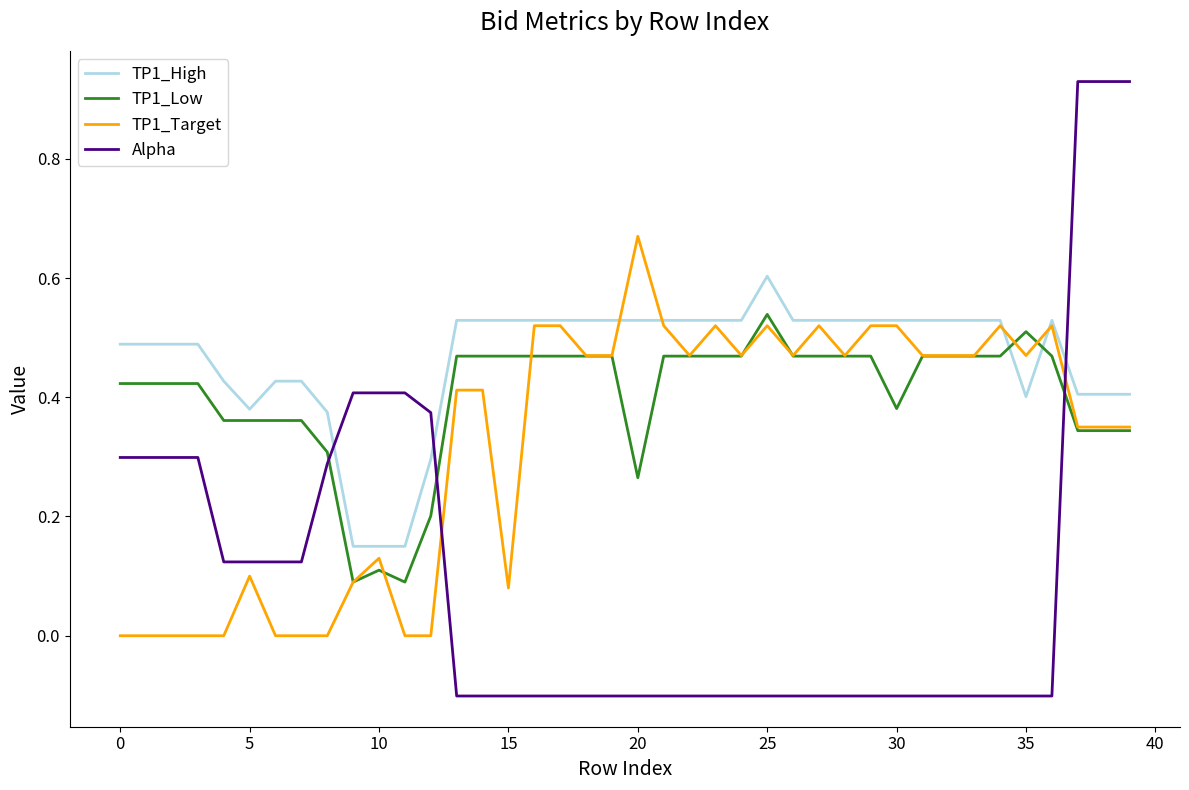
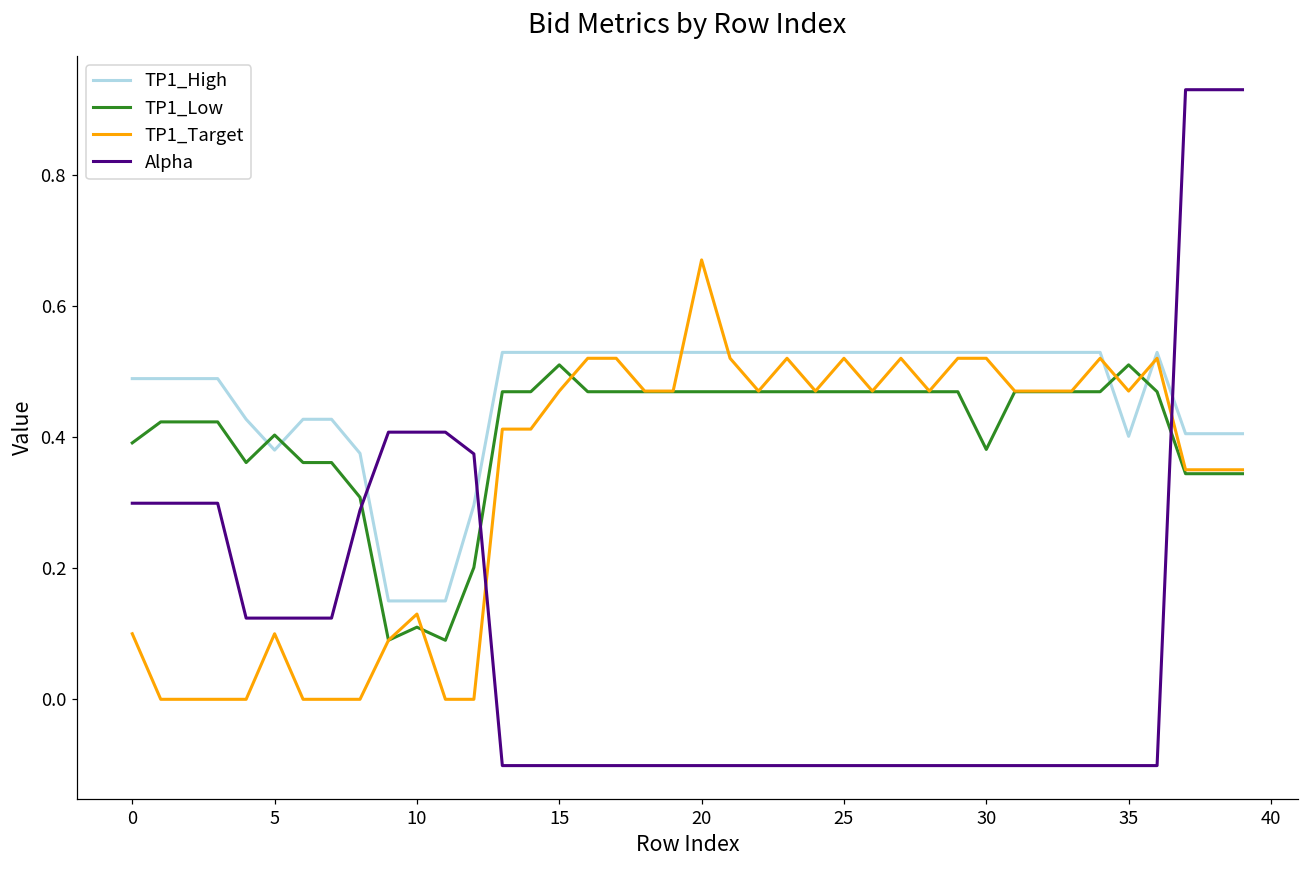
TP1_Low, 0: 0.42 -> 0.39
TP1_Target, 0: 0.0 -> 0.1
TP1_Low, 5: 0.36 -> 0.40
TP1_Low, 15: 0.47 -> 0.51
TP1_Target, 15: 0.08 -> 0.47
TP1_Low, 20: 0.27 -> 0.47
TP1_High, 25: 0.60 -> 0.53
TP1_Low, 25: 0.54 -> 0.47
